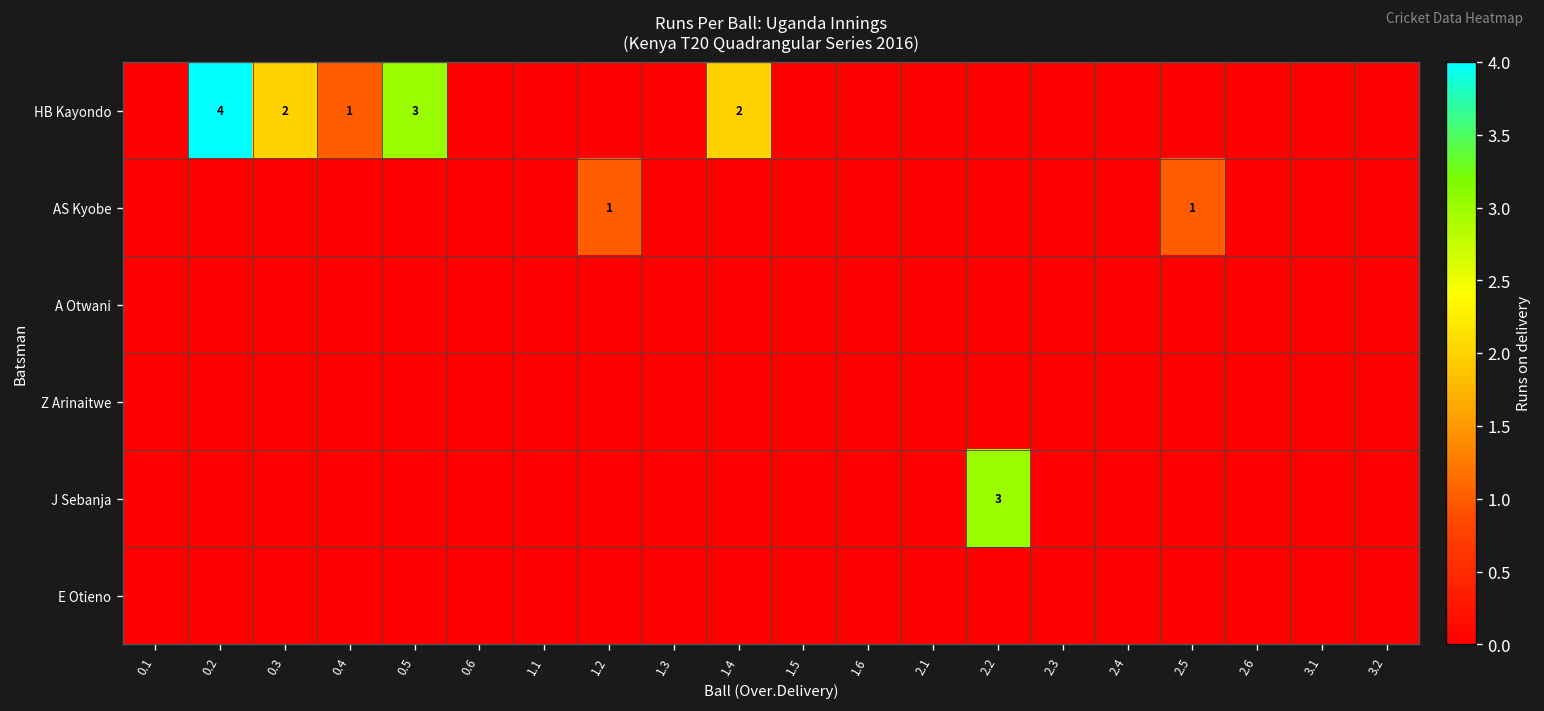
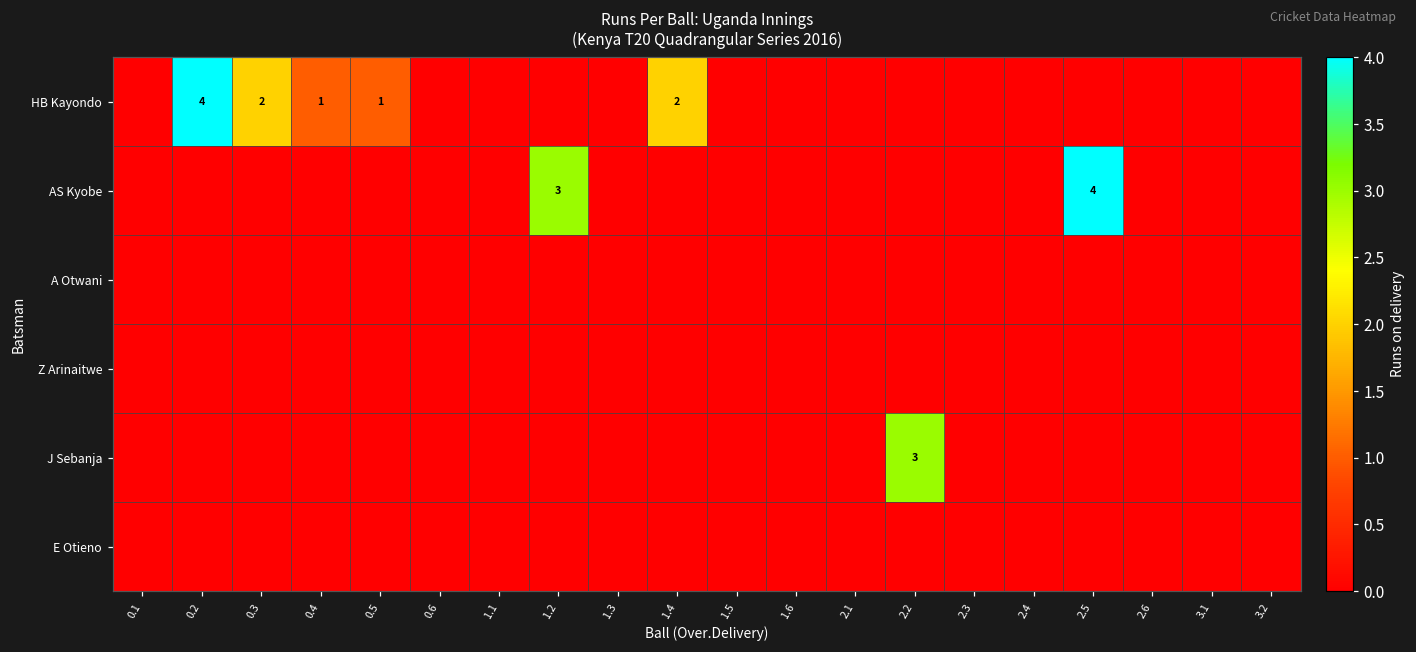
HB Kayondo, 0.5: 3 -> 1
AS Kyobe, 1.2: 1 -> 3
AS Kyobe, 2.5: 1 -> 4
